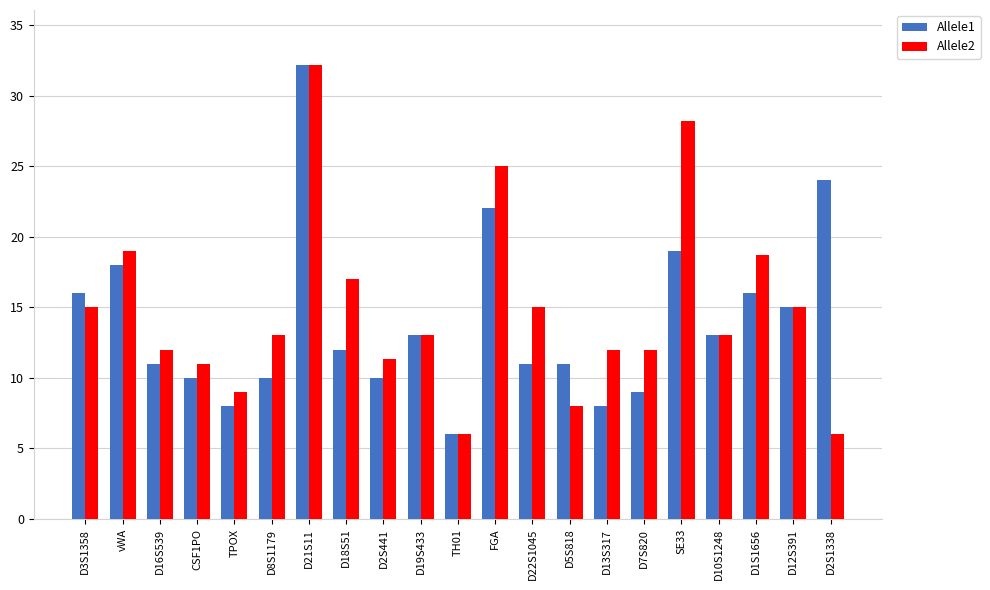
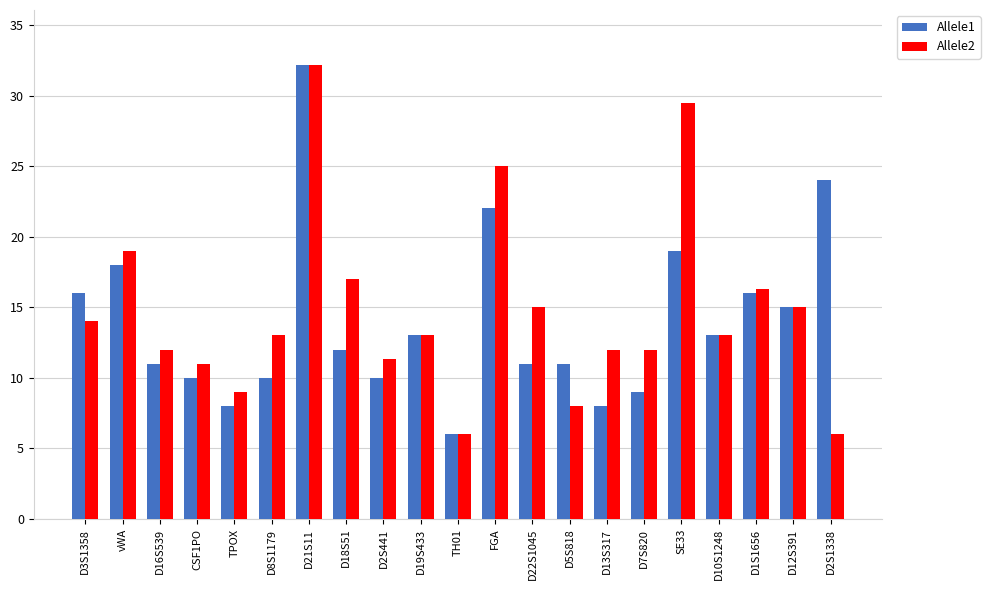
Allele2, D3S1358: 15 -> 14
Allele2, SE33: 28.2 -> 29.5
Allele2, D1S1656: 18.7 -> 16.3
